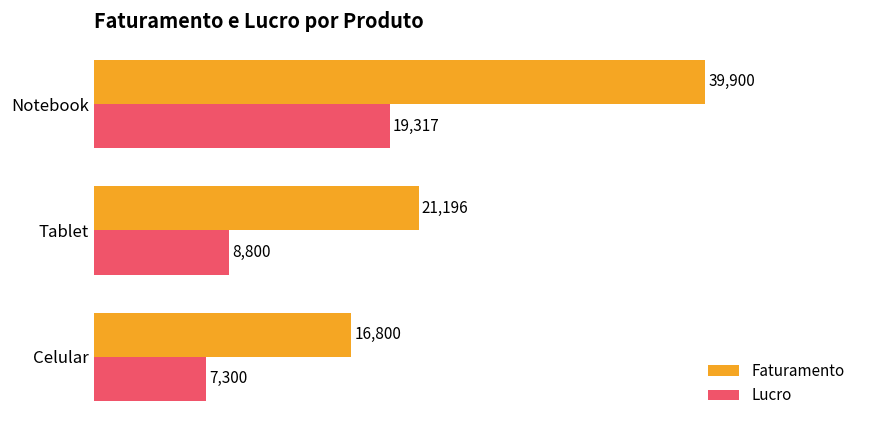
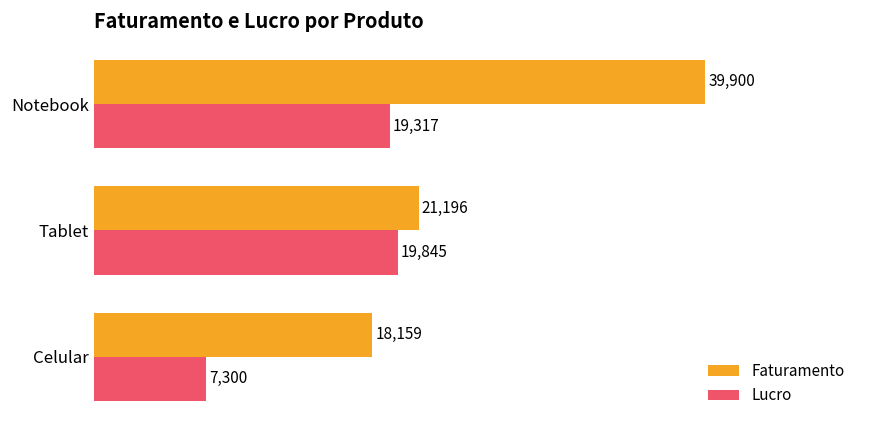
Lucro, Tablet: 8,800 -> 19,845
Faturamento, Celular: 16,800 -> 18,159
